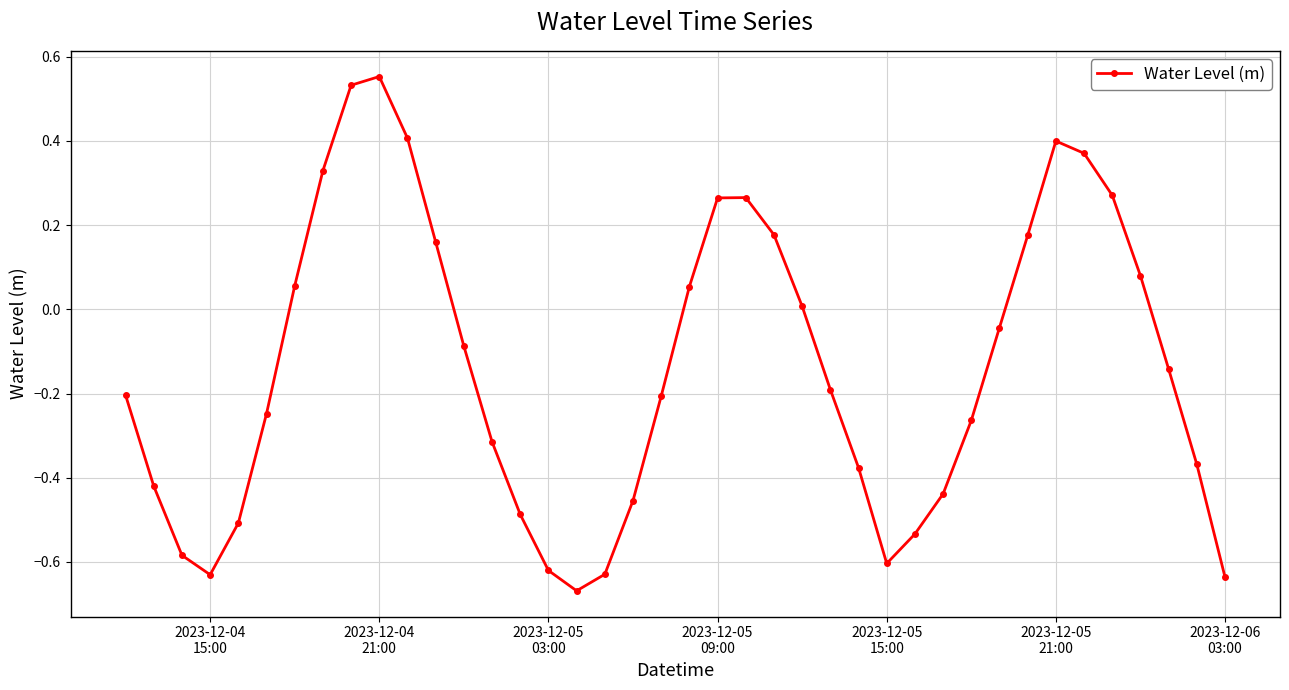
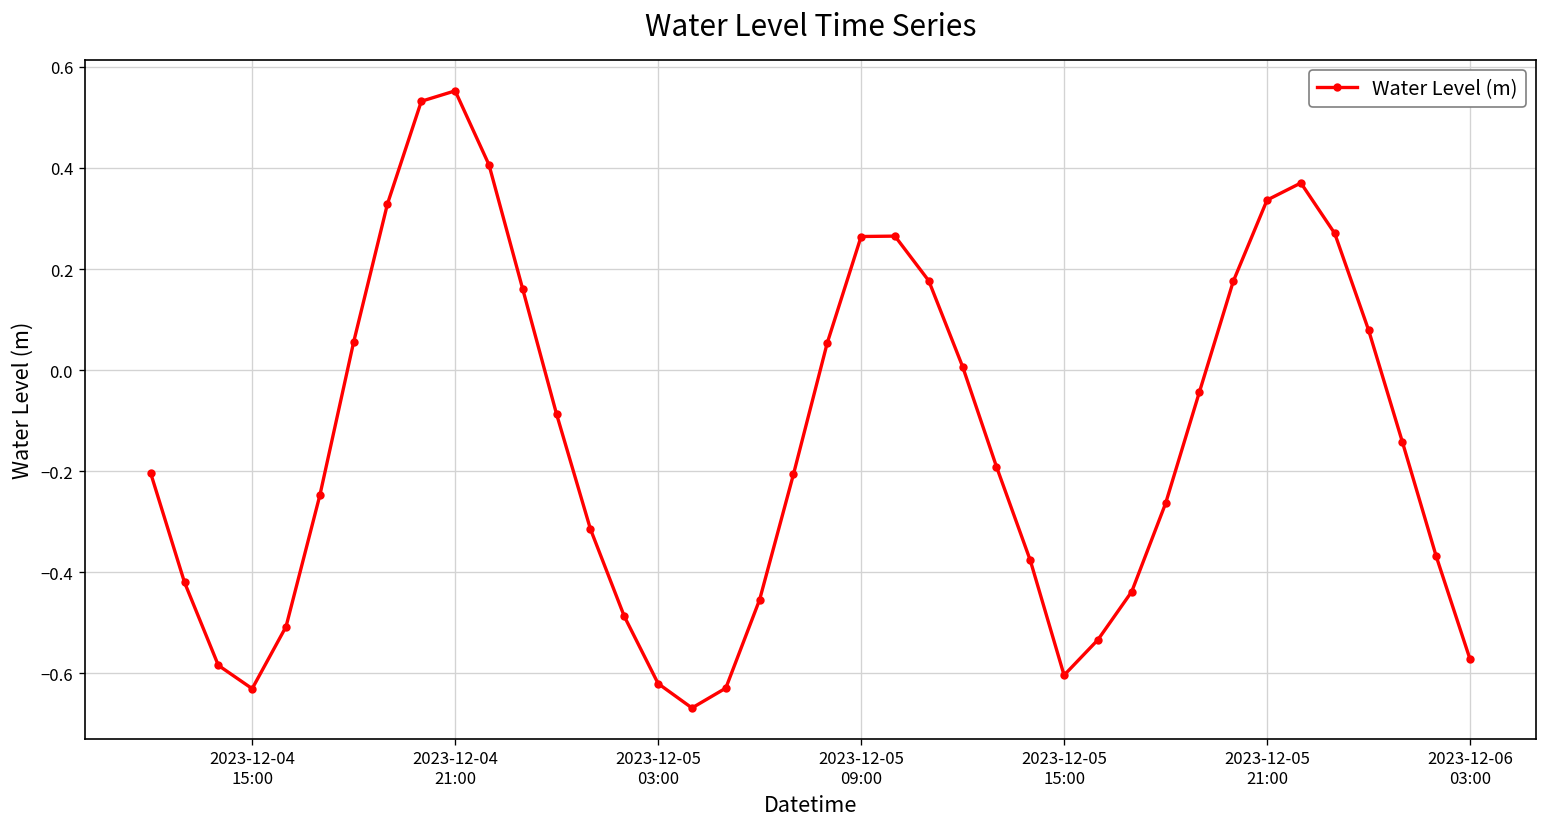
2023-12-05 21:00: 0.40 -> 0.34
2023-12-06 03:00: -0.64 -> -0.57
